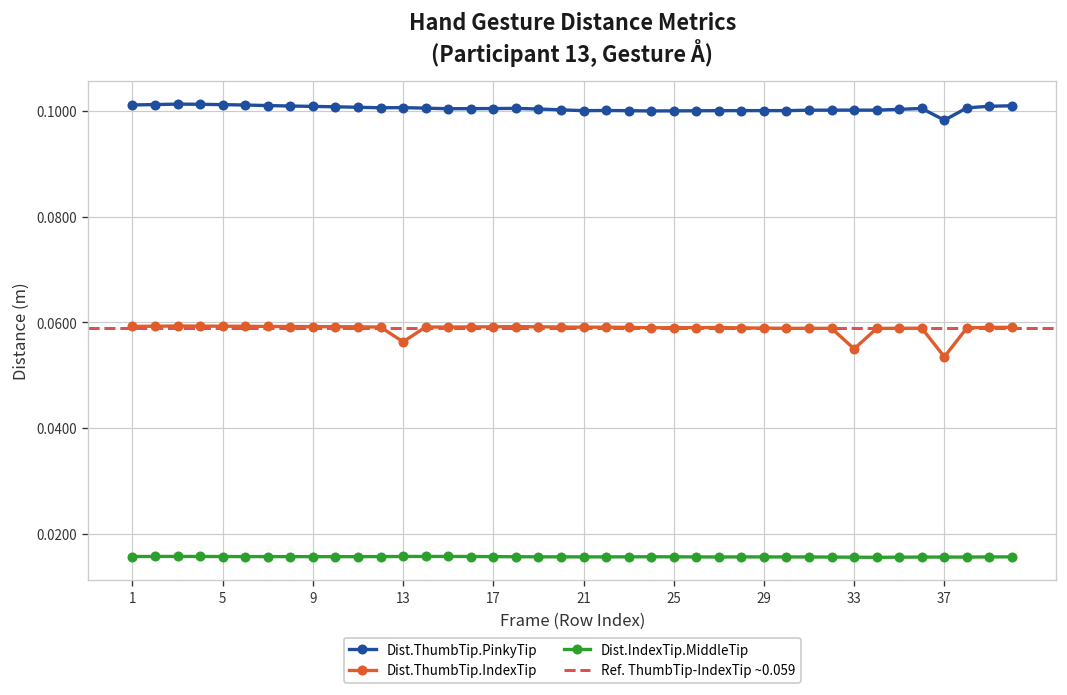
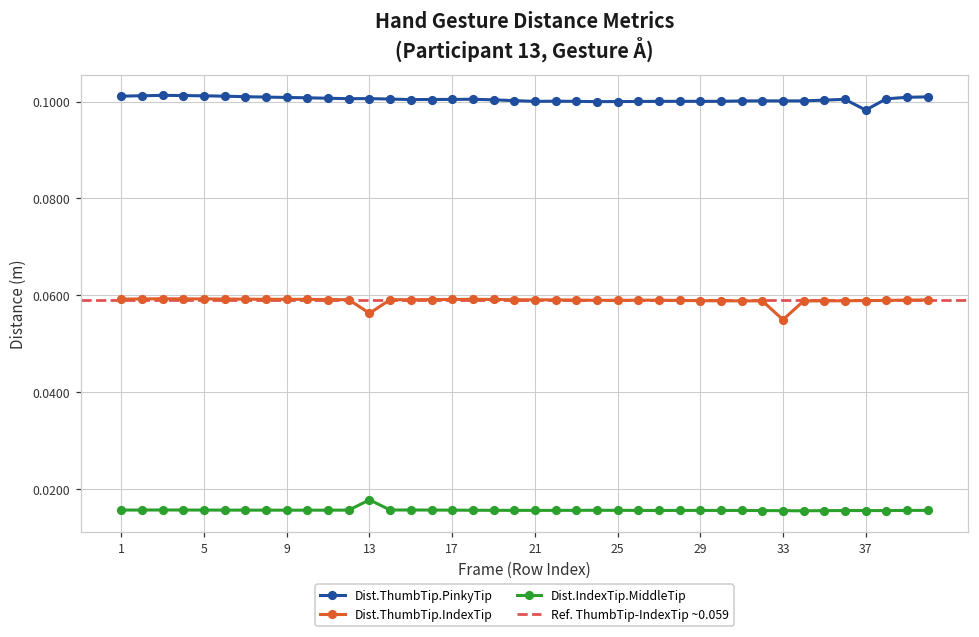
Dist.IndexTip.MiddleTip, 13: 0.016 -> 0.018
Dist.ThumbTip.IndexTip, 37: 0.053 -> 0.059
